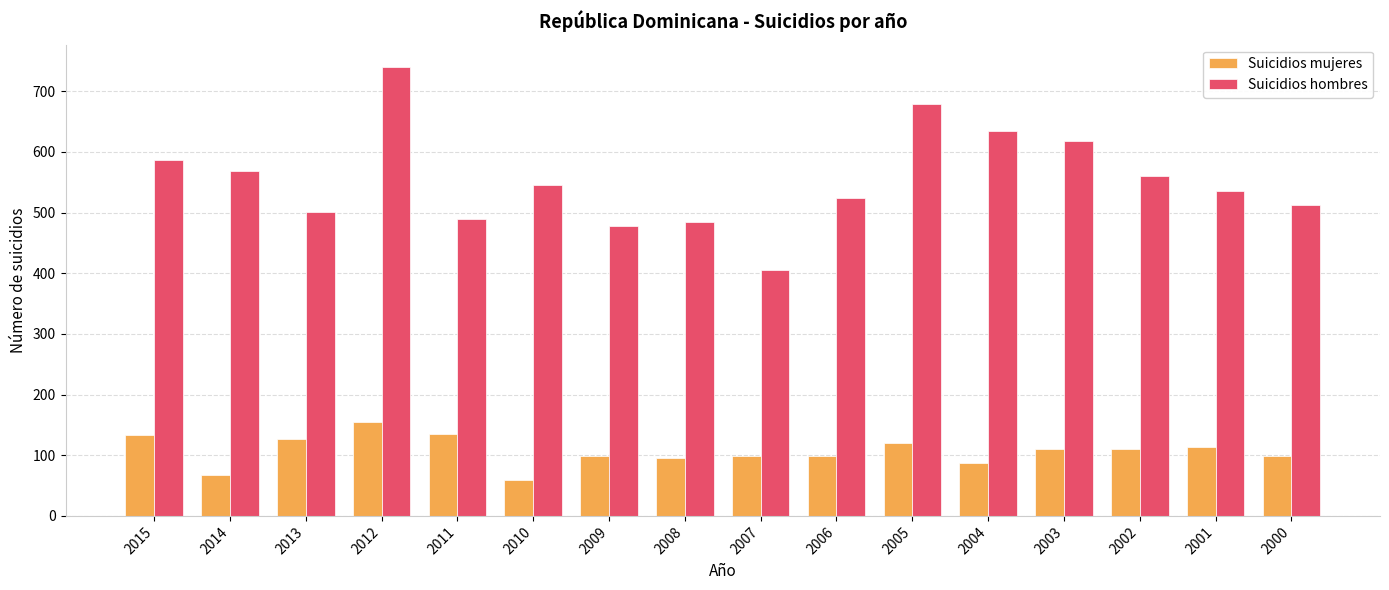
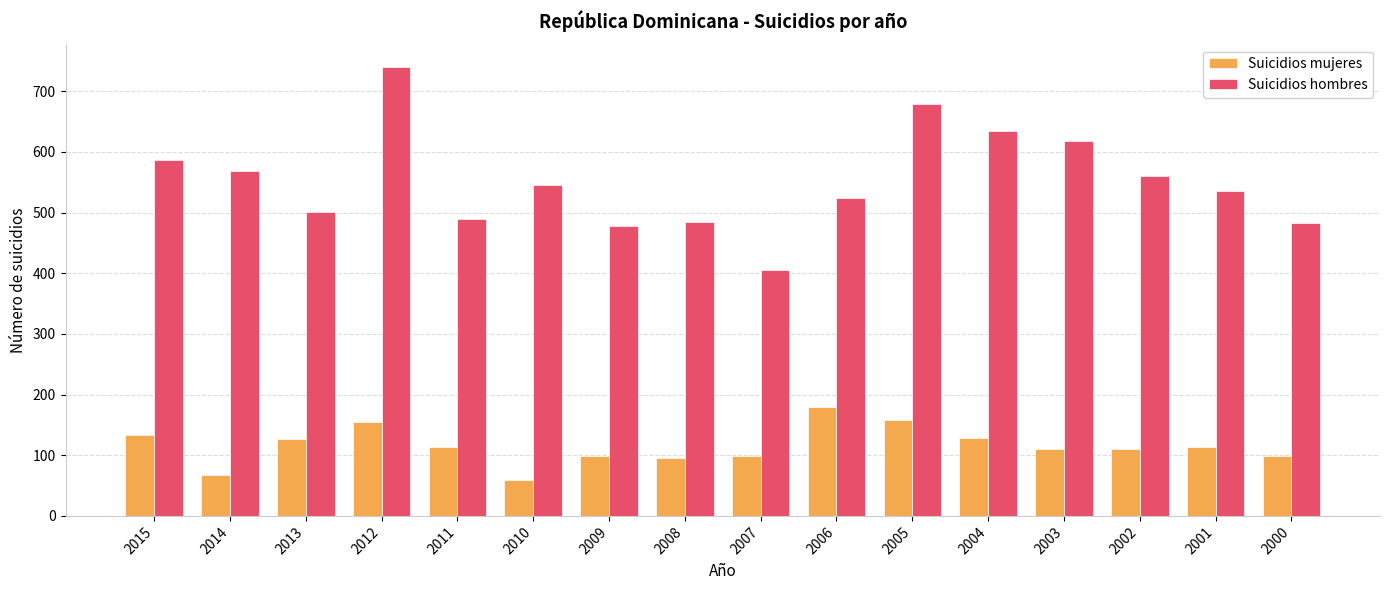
Suicidios mujeres, 2011: 140 -> 110
Suicidios mujeres, 2006: 100 -> 180
Suicidios mujeres, 2005: 120 -> 160
Suicidios mujeres, 2004: 90 -> 130
Suicidios hombres, 2000: 510 -> 480
